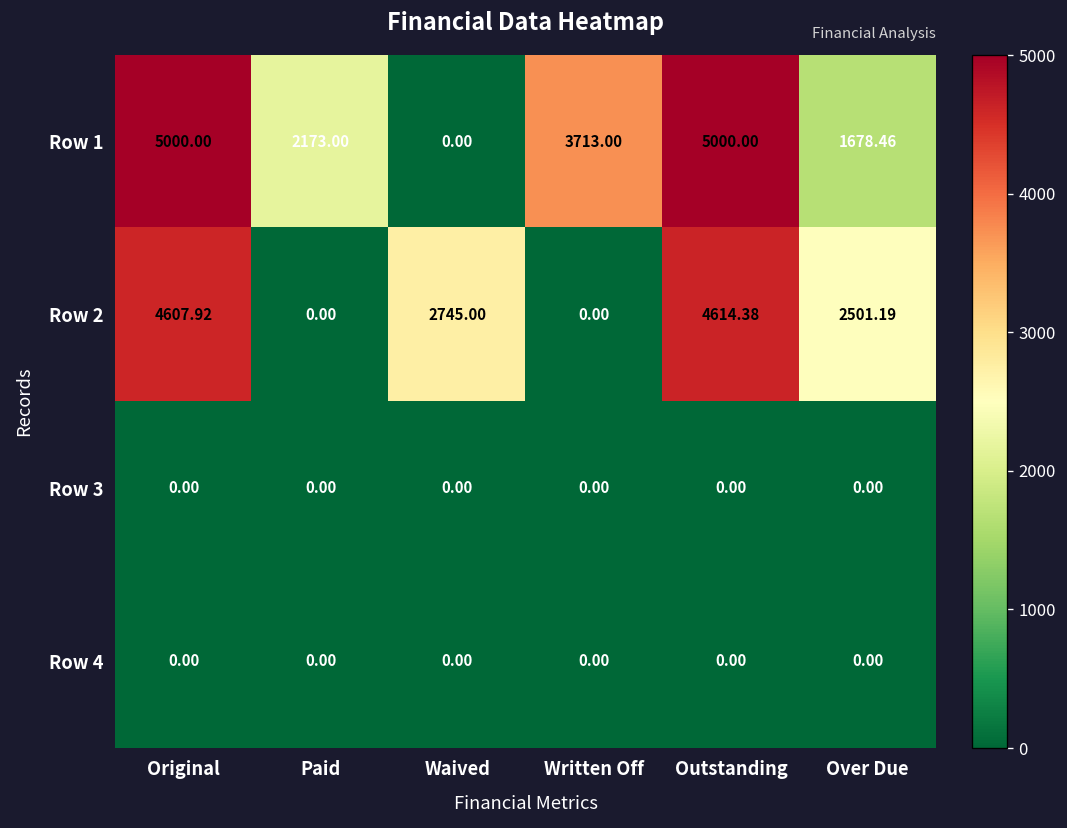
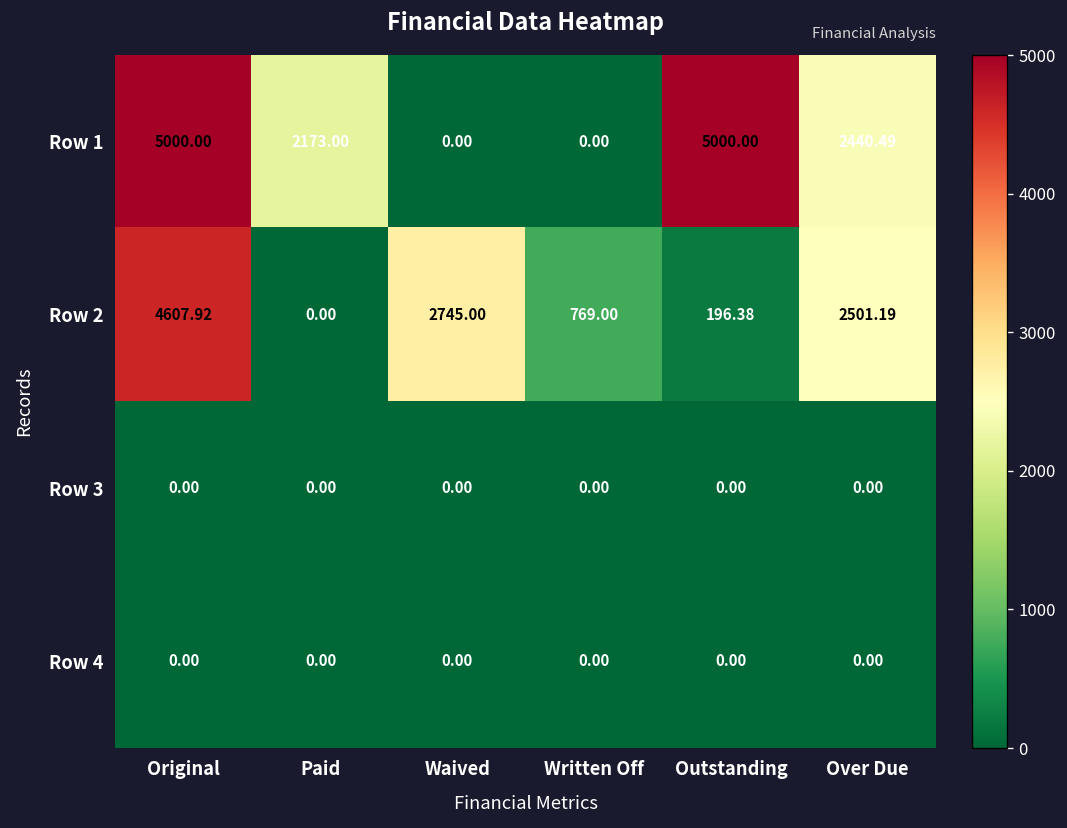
Row 1, Written Off: 3713.00 -> 0.00
Row 1, Over Due: 1678.46 -> 2440.49
Row 2, Written Off: 0.00 -> 769.00
Row 2, Outstanding: 4614.38 -> 196.38
